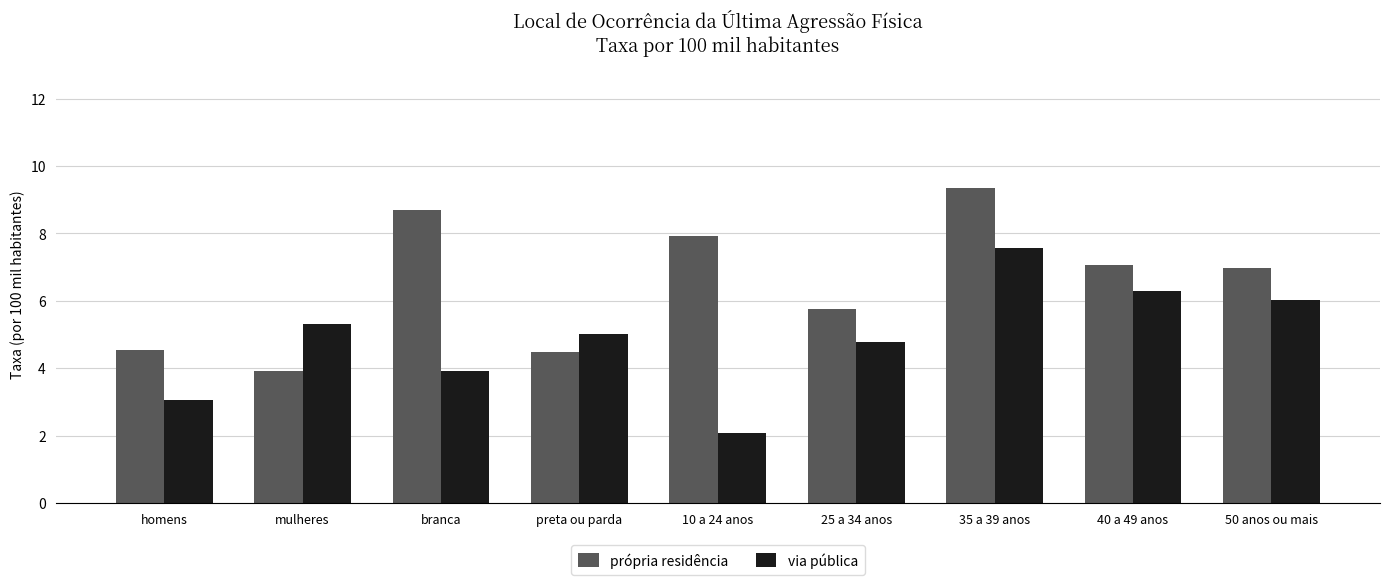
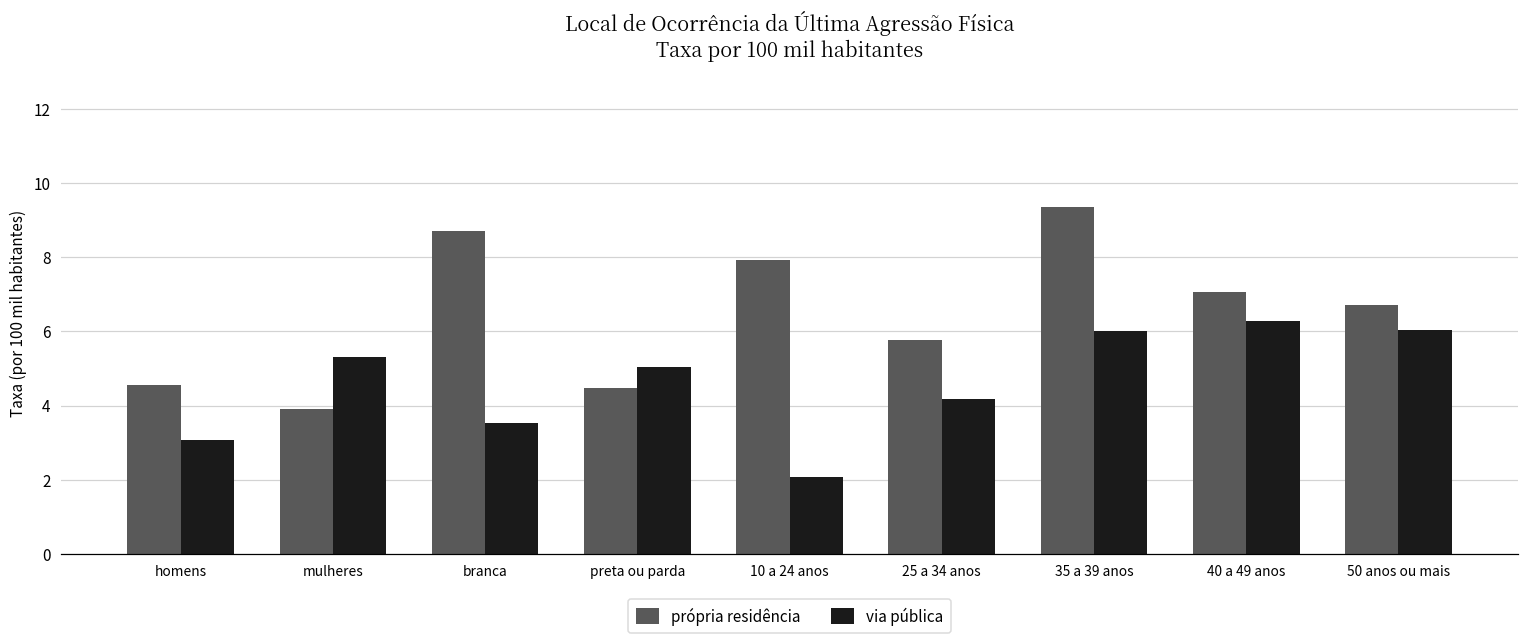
via pública, branca: 3.9 -> 3.5
via pública, 25 a 34 anos: 4.8 -> 4.2
via pública, 35 a 39 anos: 7.6 -> 6.0
própria residência, 50 anos ou mais: 7.0 -> 6.7
